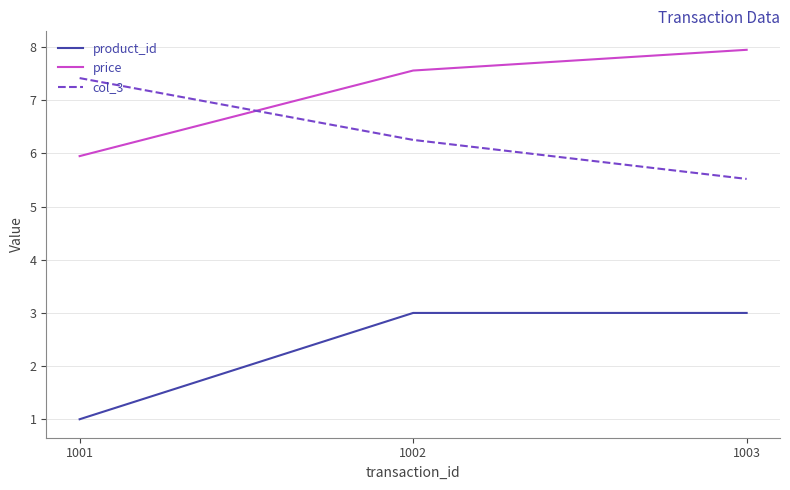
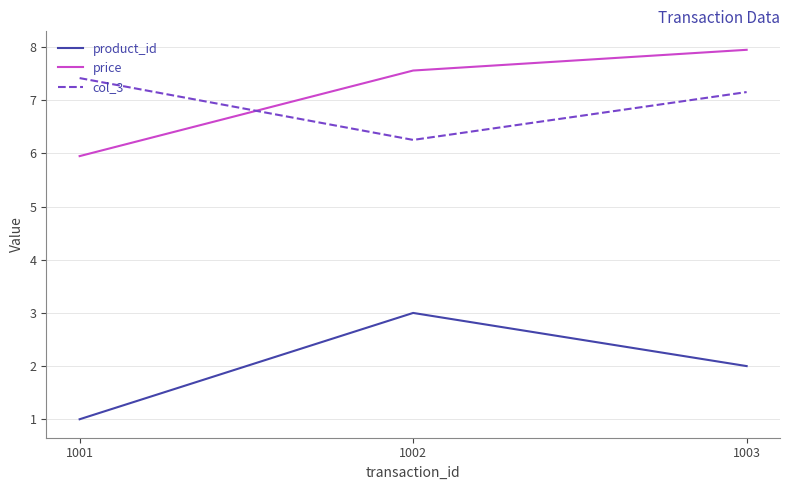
product_id, 1003: 3 -> 2
col_3, 1003: 5.5 -> 7.2
